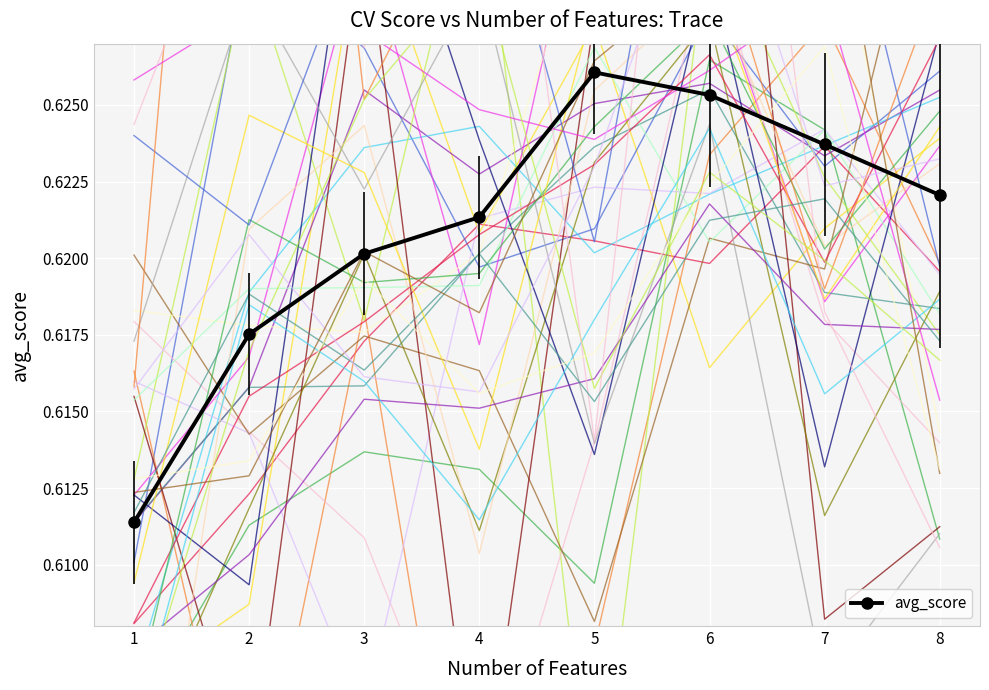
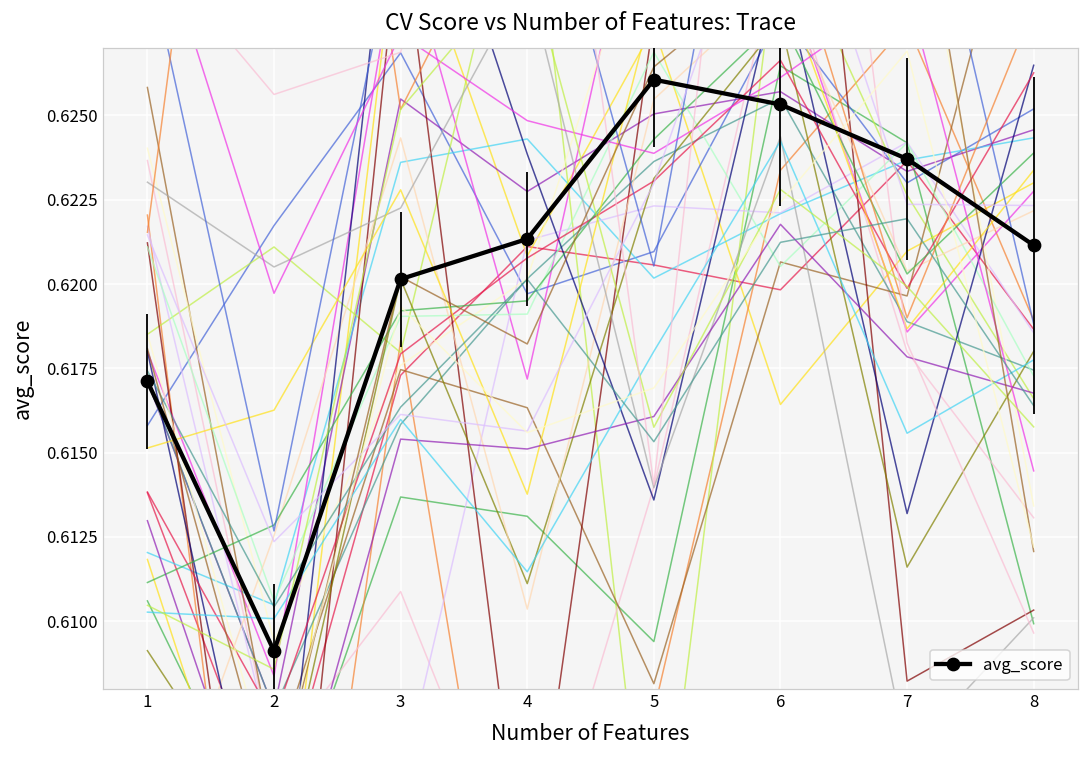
avg_score, 1: 0.6114 -> 0.6171
avg_score, 2: 0.6175 -> 0.6091
avg_score, 8: 0.6221 -> 0.6212
